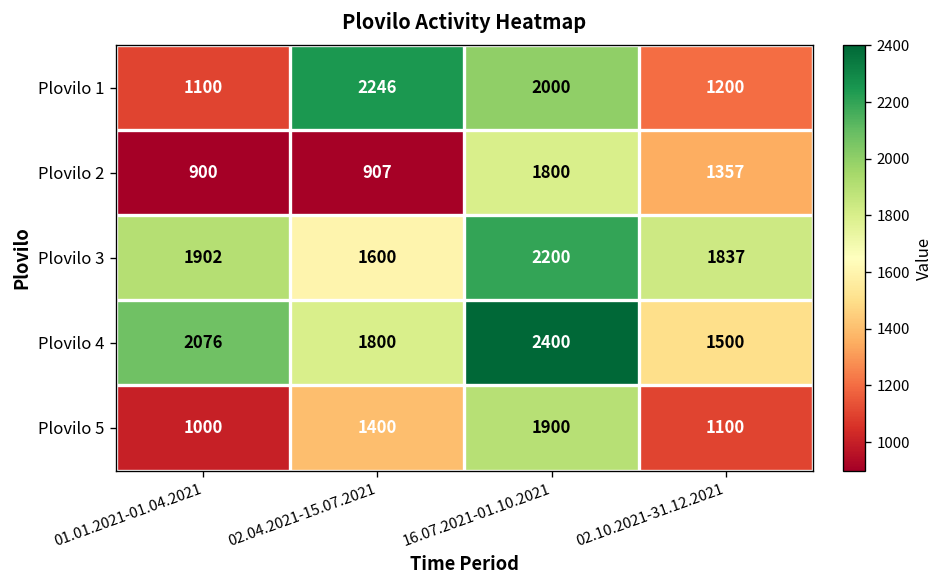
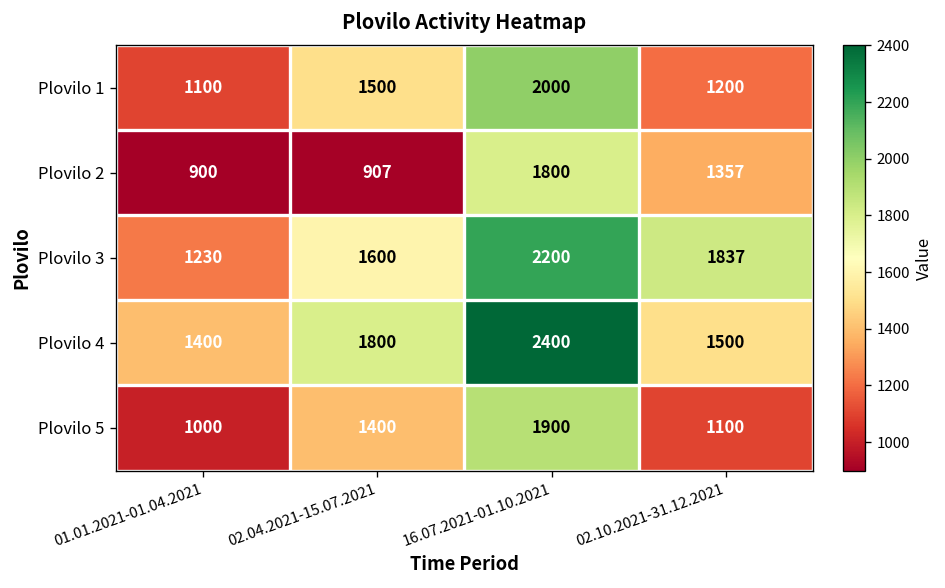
Plovilo 1, 02.04.2021-15.07.2021: 2246 -> 1500
Plovilo 3, 01.01.2021-01.04.2021: 1902 -> 1230
Plovilo 4, 01.01.2021-01.04.2021: 2076 -> 1400
